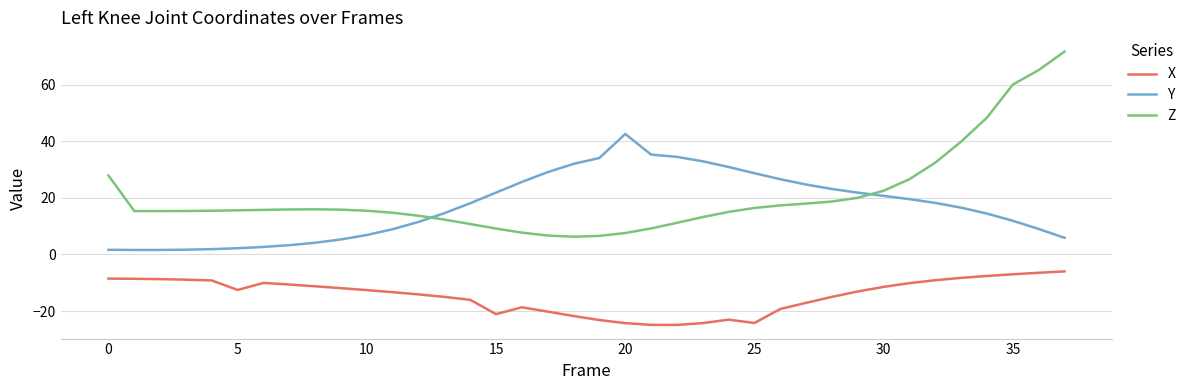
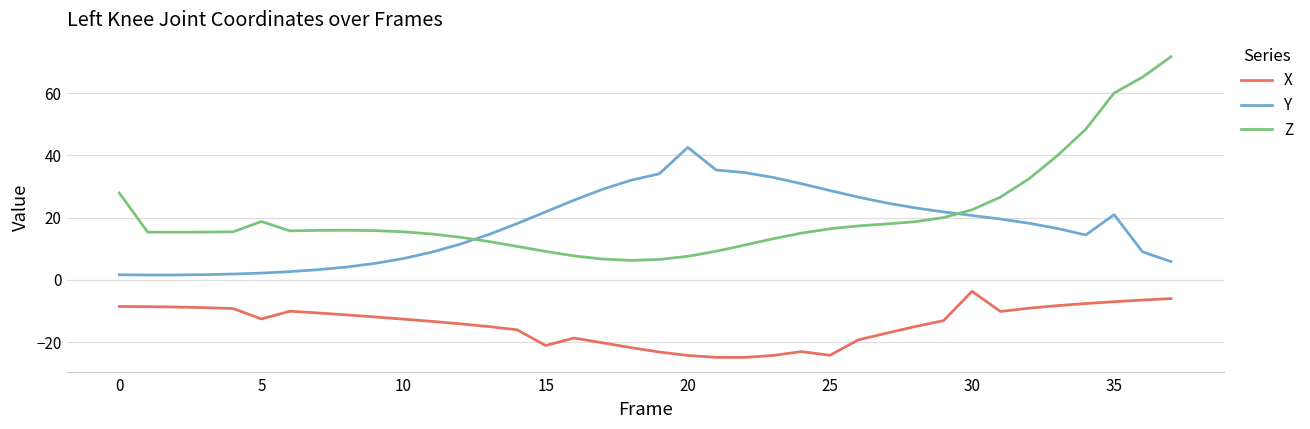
Z, 5: 16 -> 19
X, 30: -11 -> -4
Y, 35: 12 -> 21
